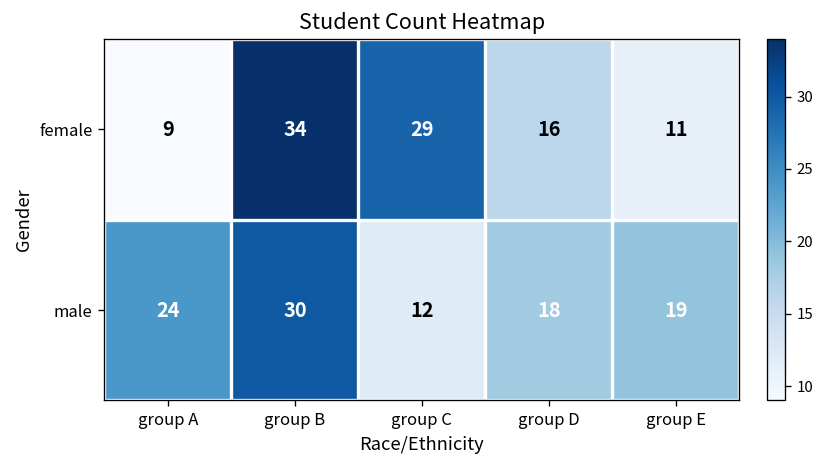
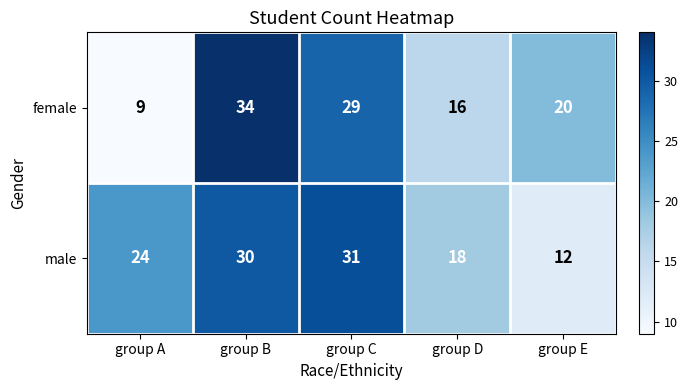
female, group E: 11 -> 20
male, group C: 12 -> 31
male, group E: 19 -> 12
